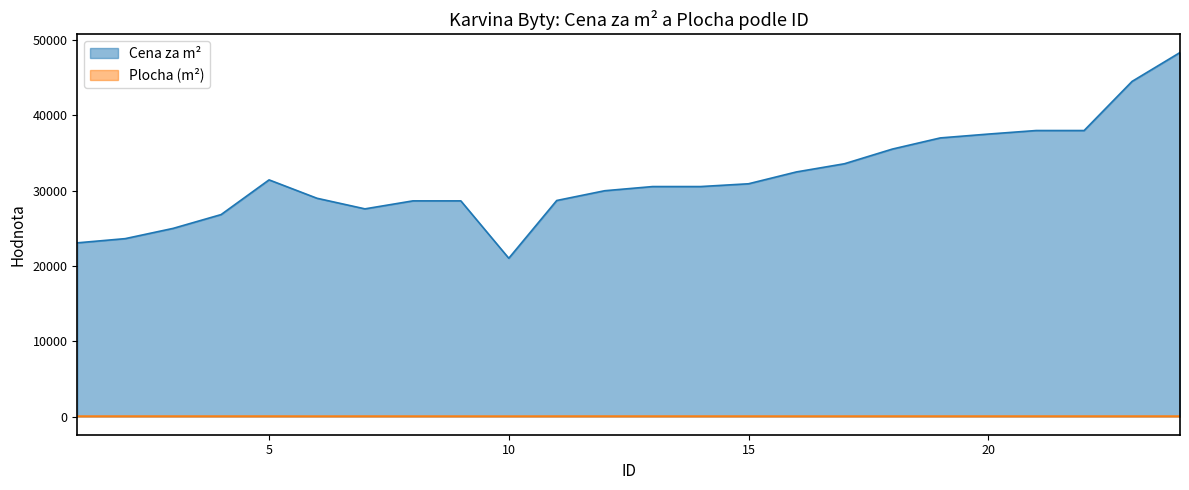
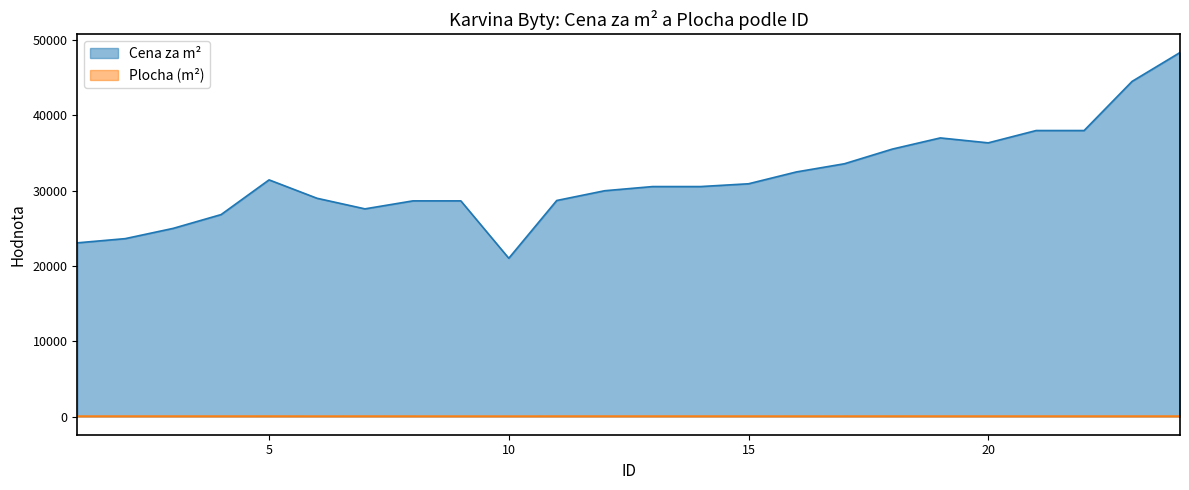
Cena za m², 20: 38000 -> 36000
